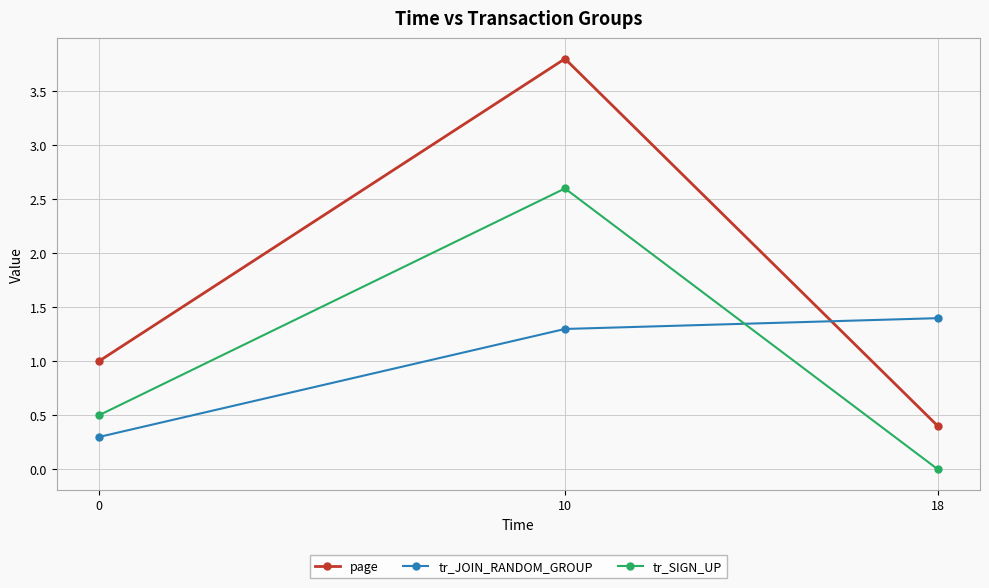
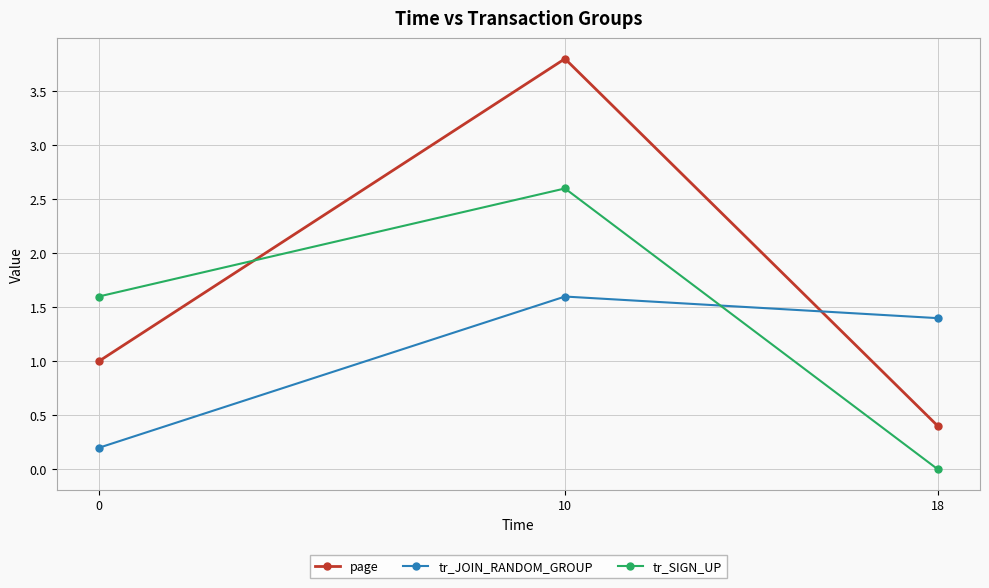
tr_JOIN_RANDOM_GROUP, 0: 0.3 -> 0.2
tr_SIGN_UP, 0: 0.5 -> 1.6
tr_JOIN_RANDOM_GROUP, 10: 1.3 -> 1.6
